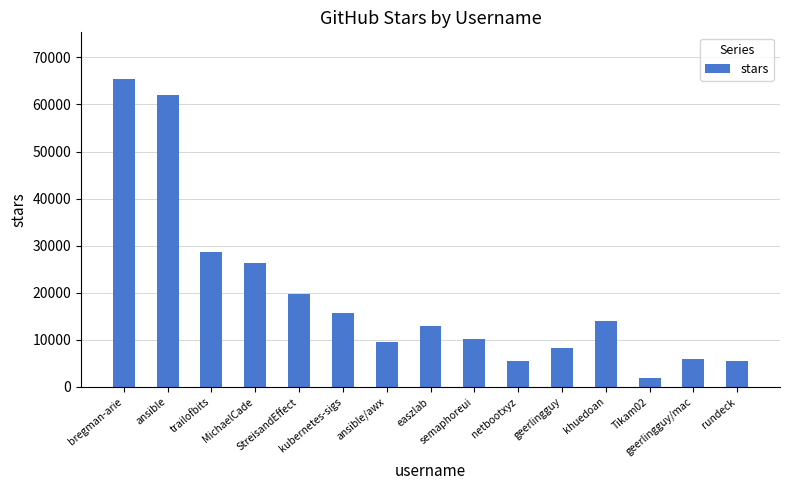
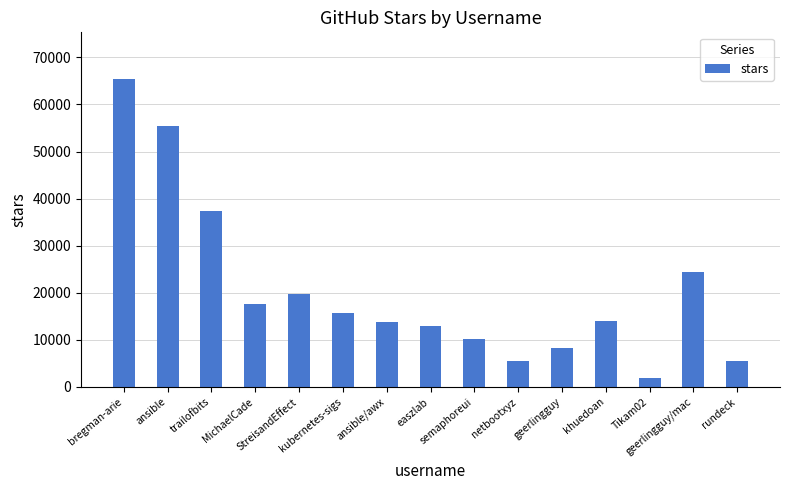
ansible: 62000 -> 55000
trailofbits: 29000 -> 37000
MichaelCade: 26000 -> 18000
ansible/awx: 10000 -> 14000
geerlingguy/mac: 6000 -> 24000
